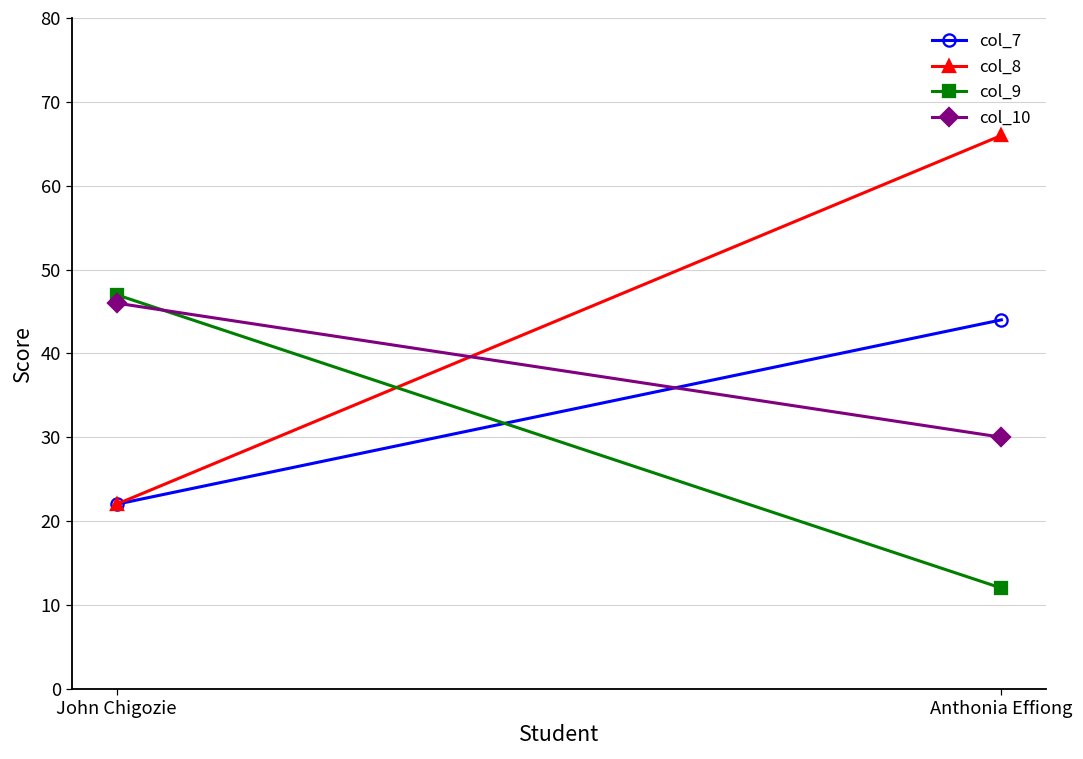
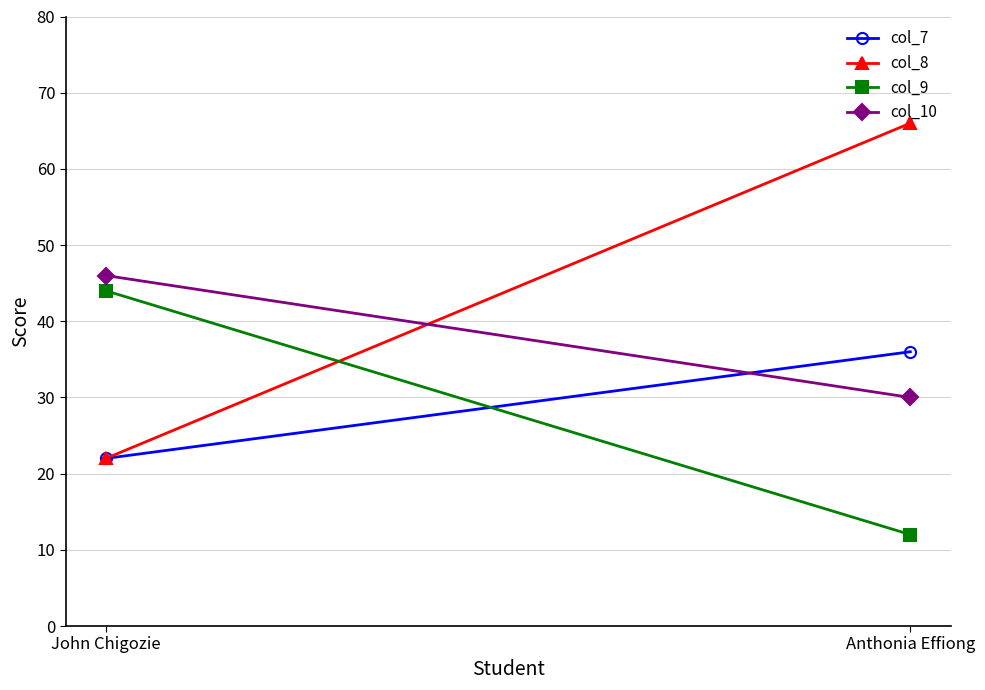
col_9, John Chigozie: 47 -> 44
col_7, Anthonia Effiong: 44 -> 36
